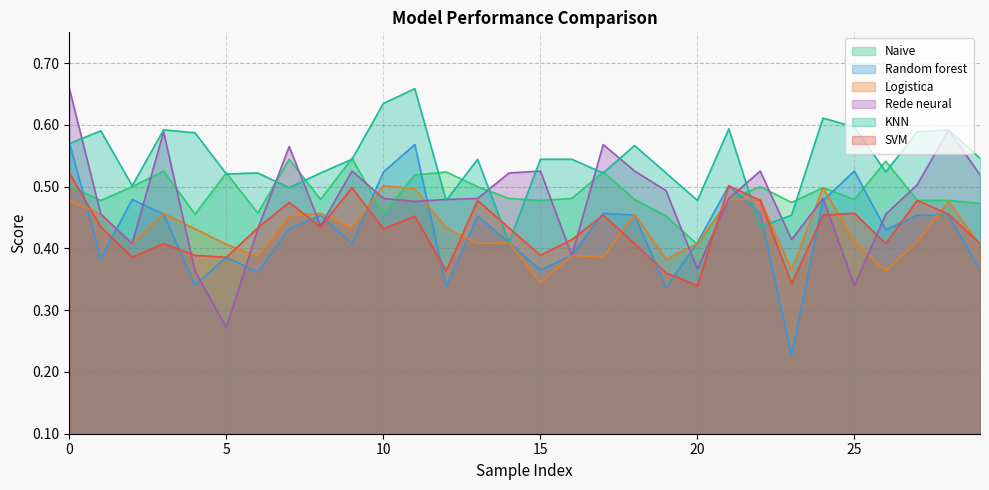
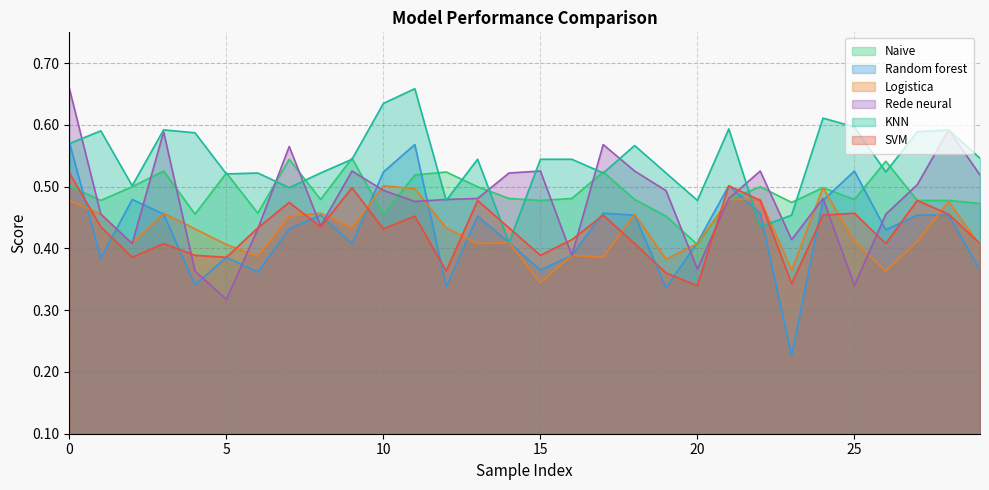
Rede neural, 5: 0.27 -> 0.32
Rede neural, 10: 0.48 -> 0.49
